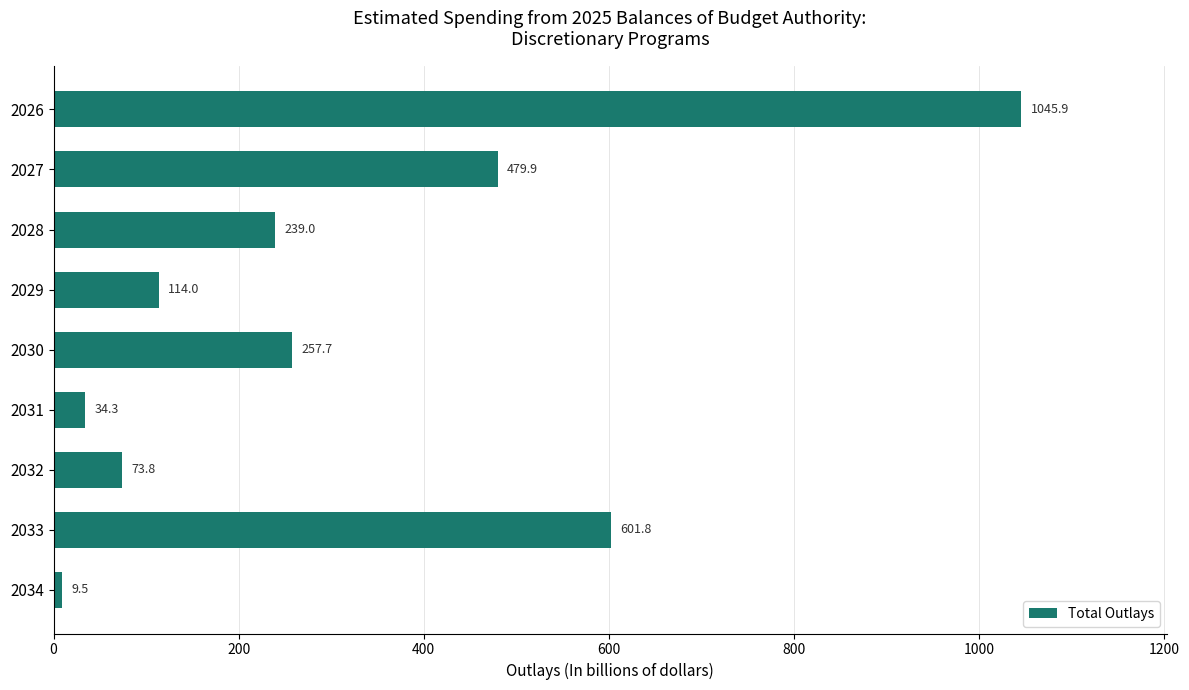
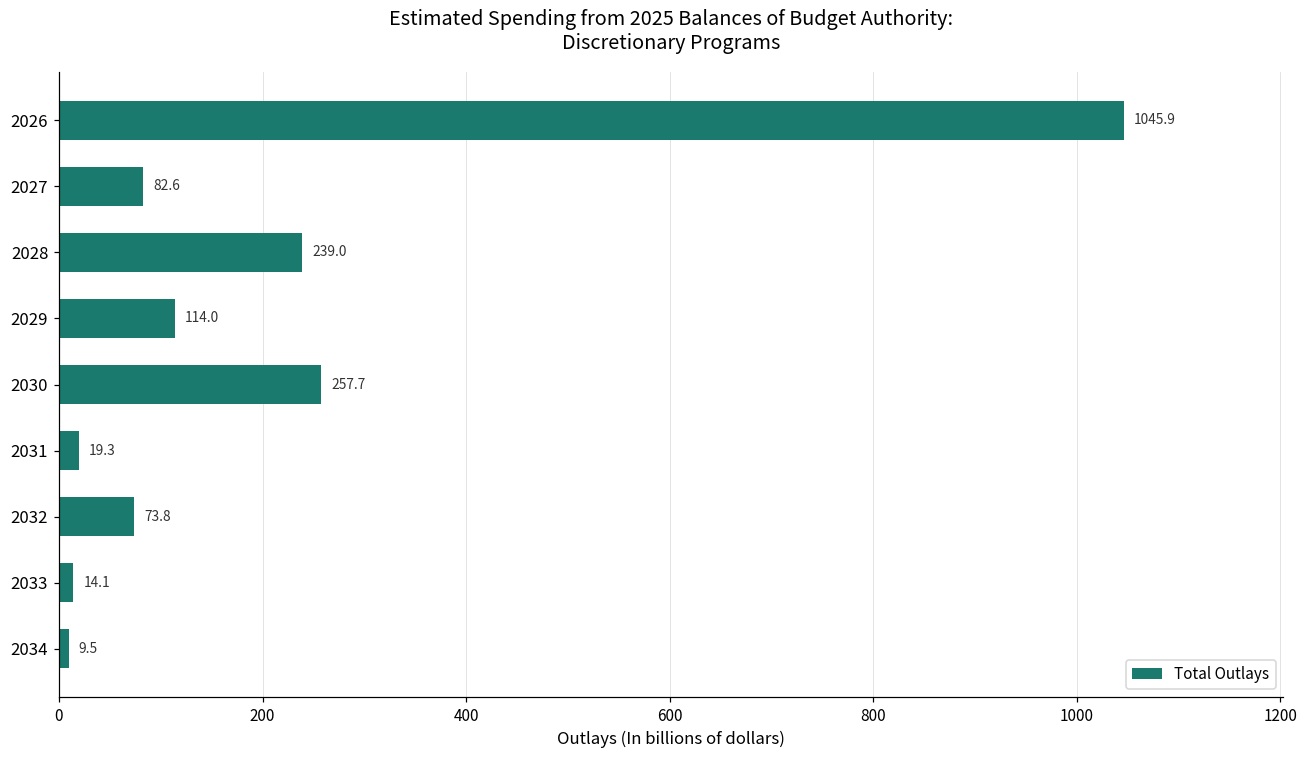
2027: 479.9 -> 82.6
2031: 34.3 -> 19.3
2033: 601.8 -> 14.1
